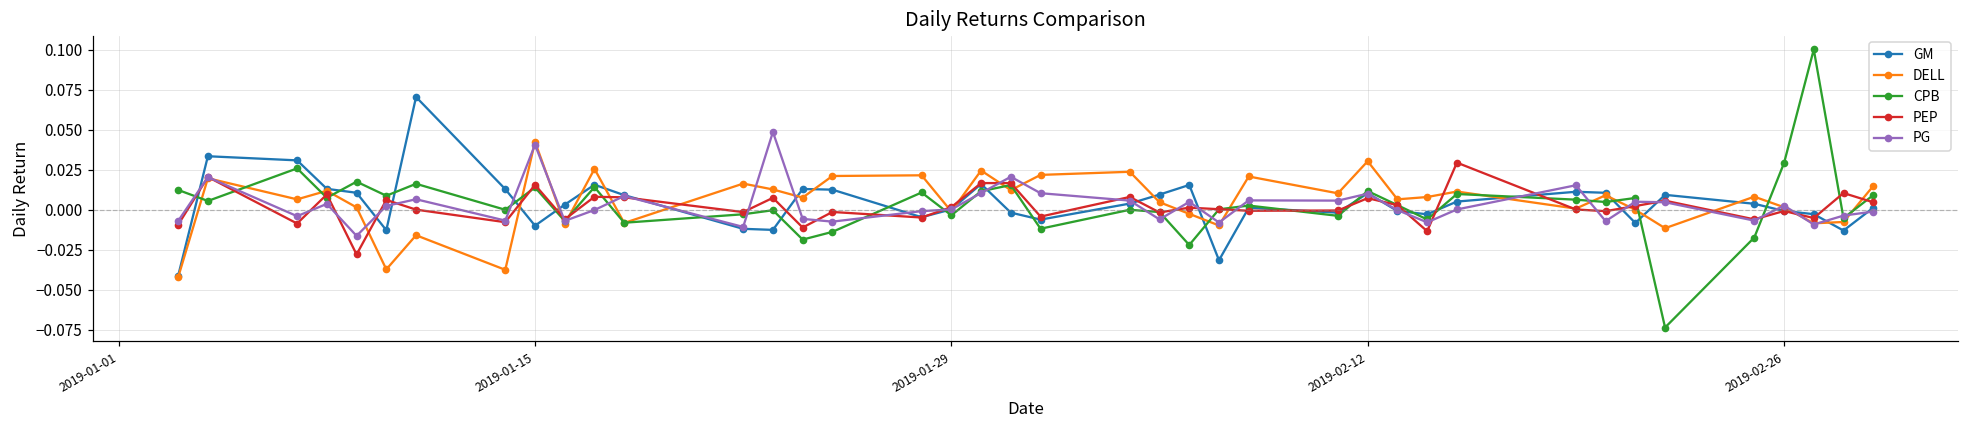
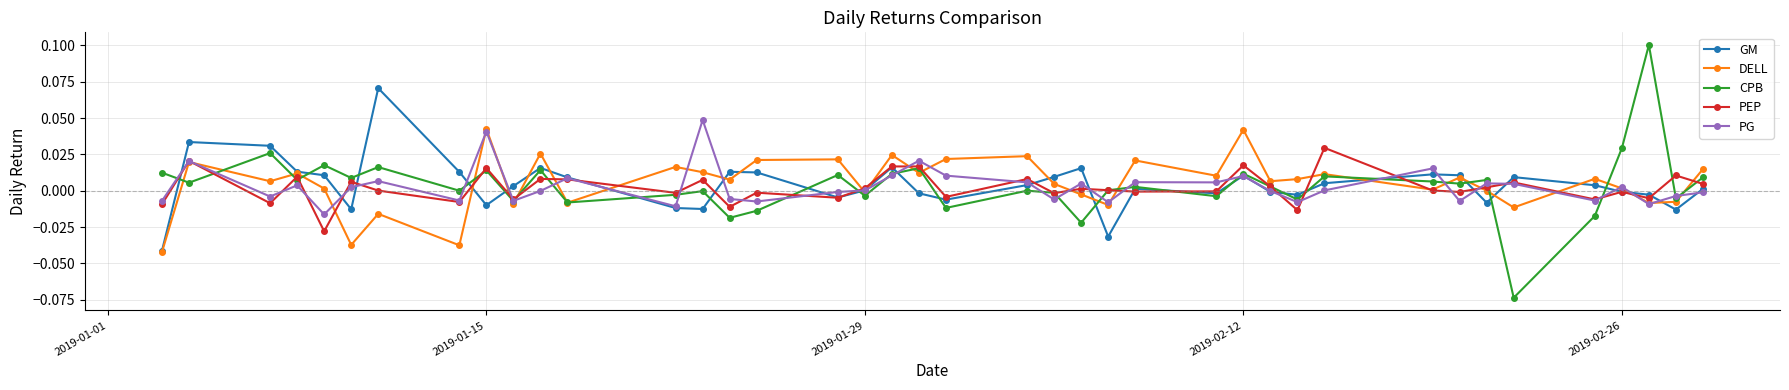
DELL, 2019-02-12: 0.030 -> 0.042
PEP, 2019-02-12: 0.007 -> 0.017
